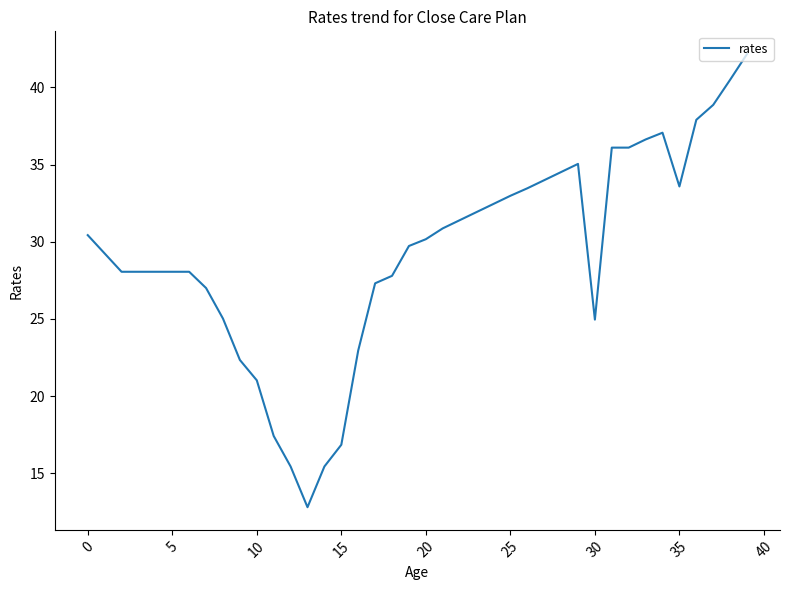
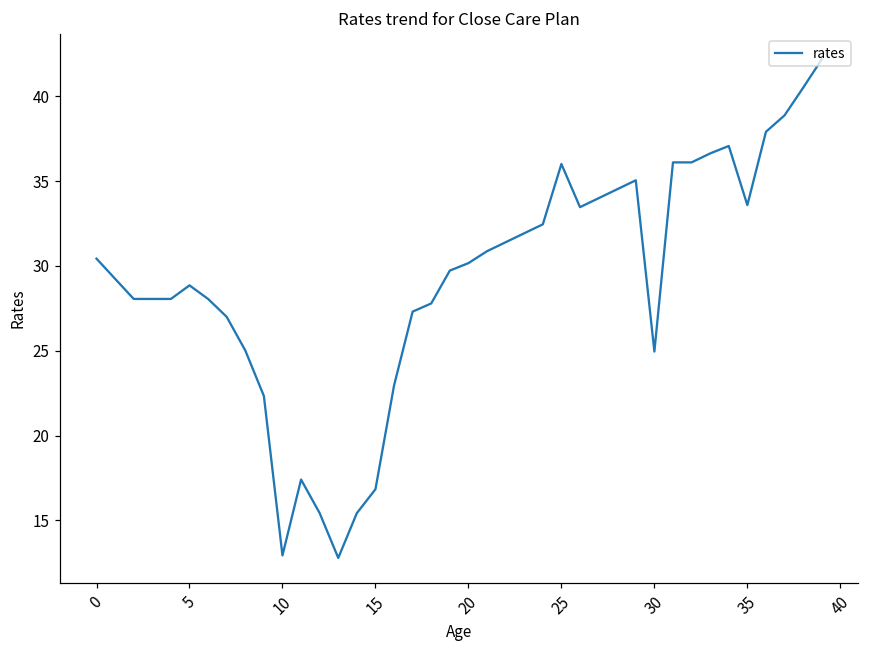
5: 28.1 -> 28.9
10: 21.0 -> 12.9
25: 33.0 -> 36.0
